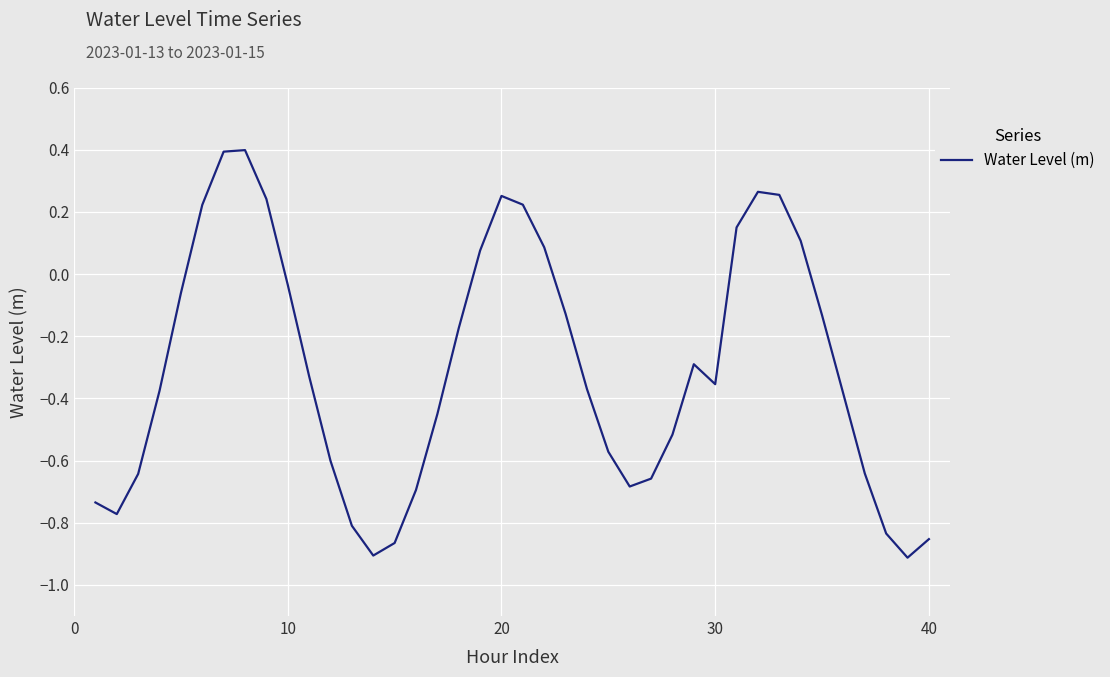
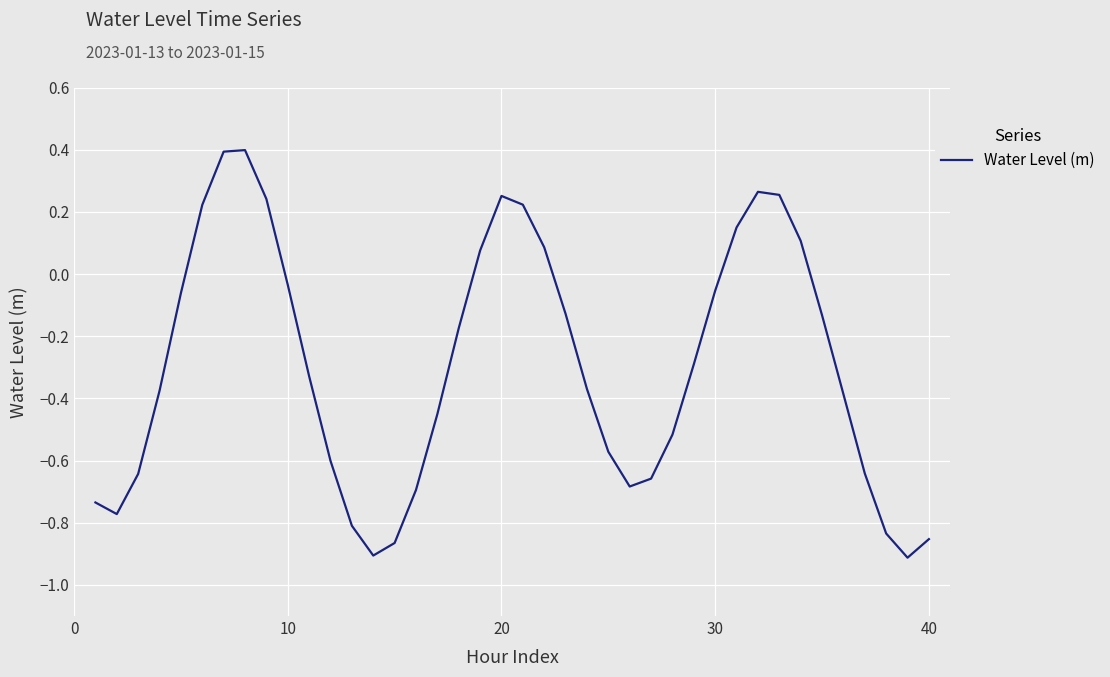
30: -0.35 -> -0.05
